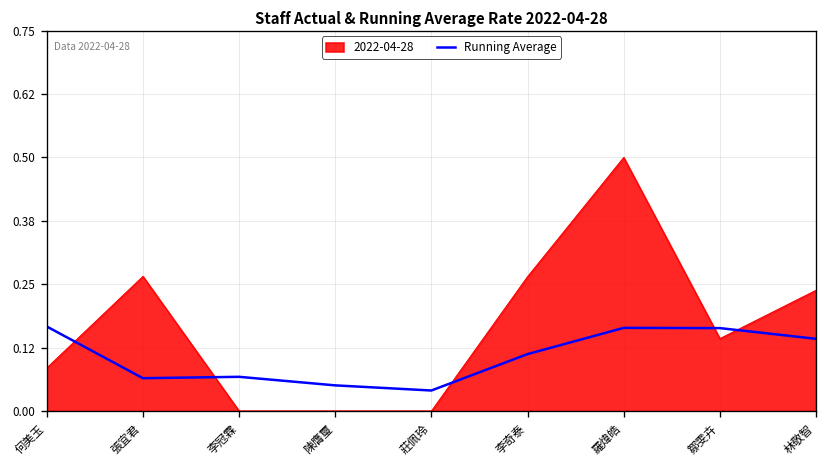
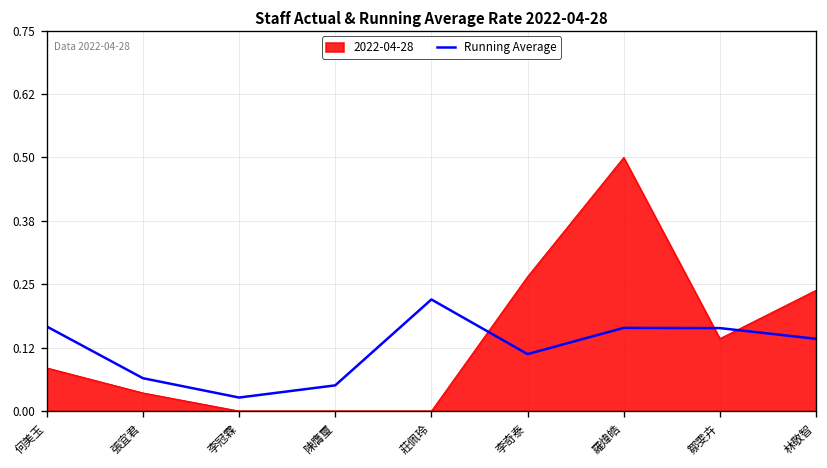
2022-04-28, 張宜君: 0.27 -> 0.04
Running Average, 李冠霖: 0.07 -> 0.03
Running Average, 莊佩玲: 0.04 -> 0.22
